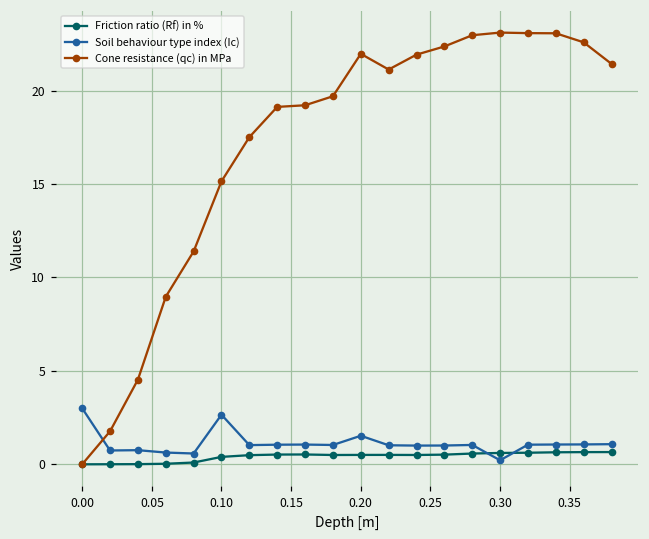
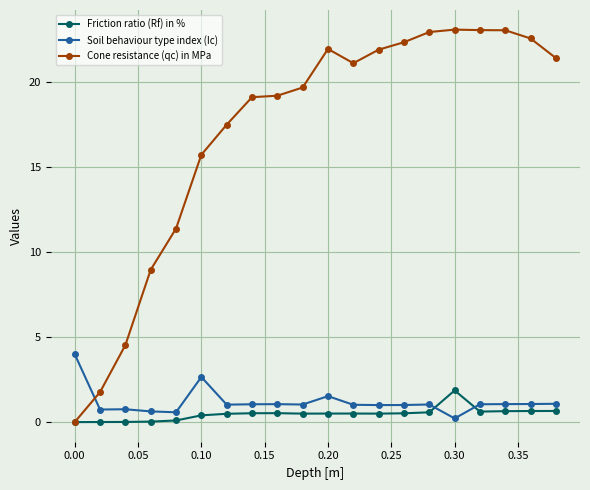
Soil behaviour type index (Ic), 0.00: 3 -> 4
Cone resistance (qc) in MPa, 0.10: 15.1 -> 15.7
Friction ratio (Rf) in %, 0.30: 0.6 -> 1.9
